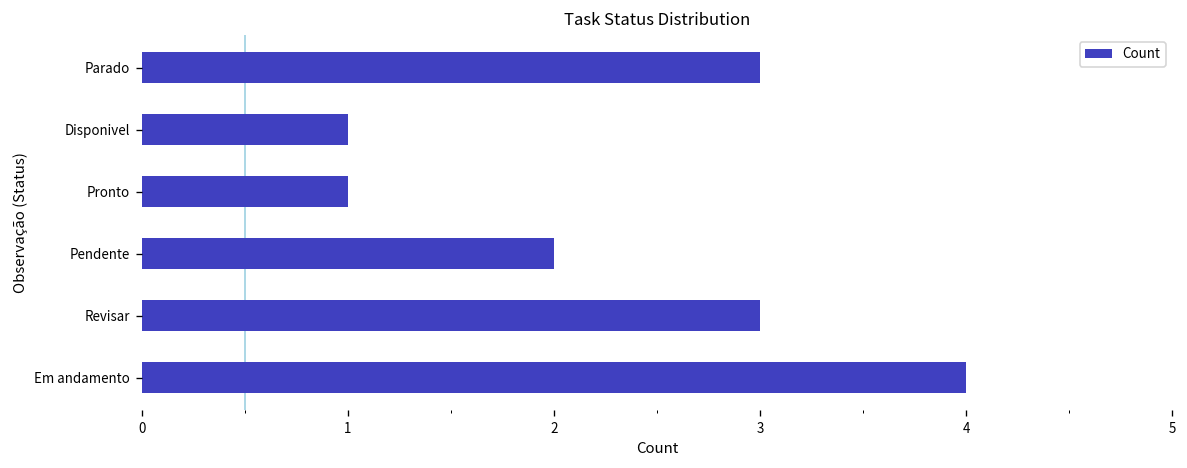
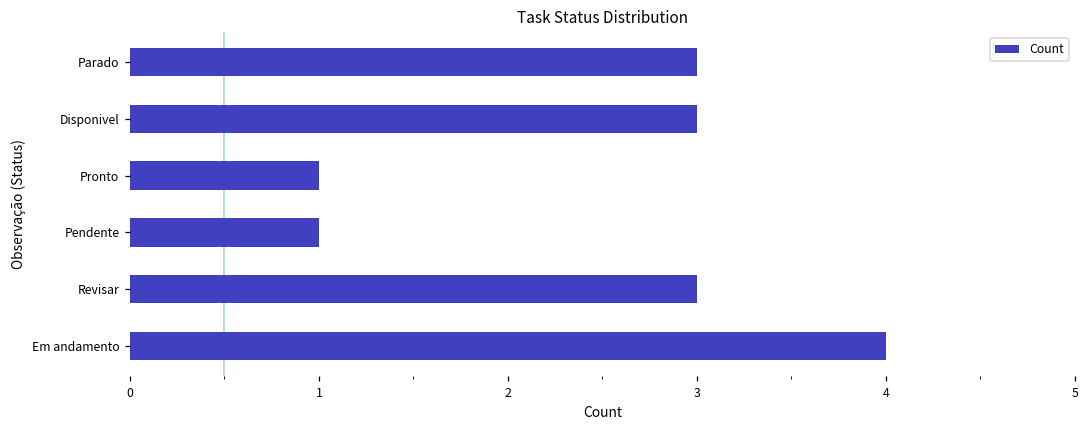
Disponivel: 1 -> 3
Pendente: 2 -> 1
